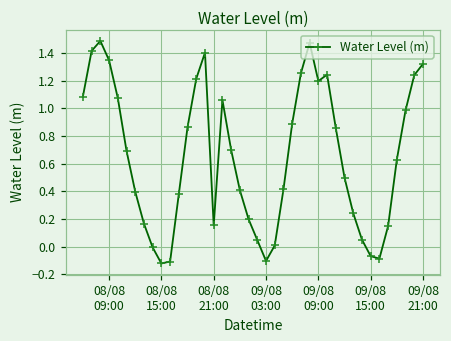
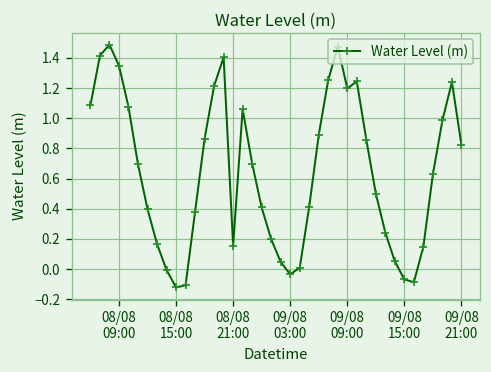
09/08 03:00: -0.10 -> -0.03
09/08 21:00: 1.32 -> 0.82
